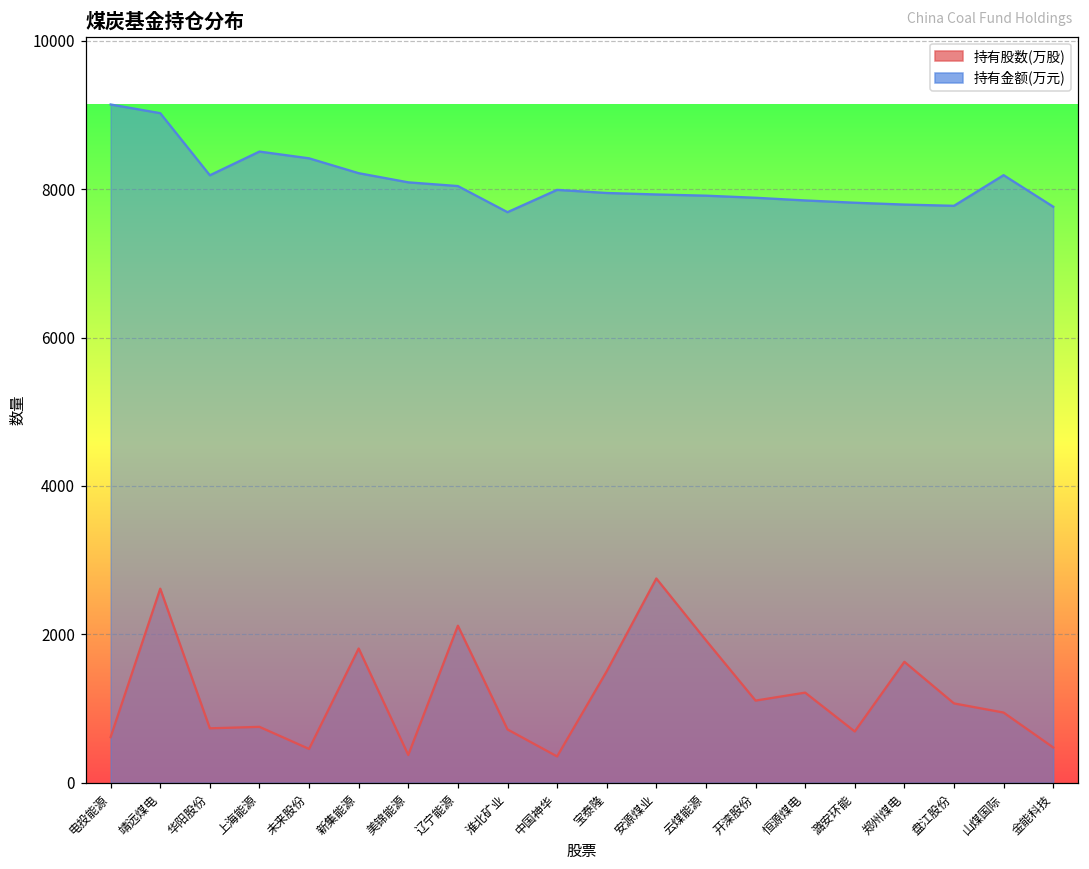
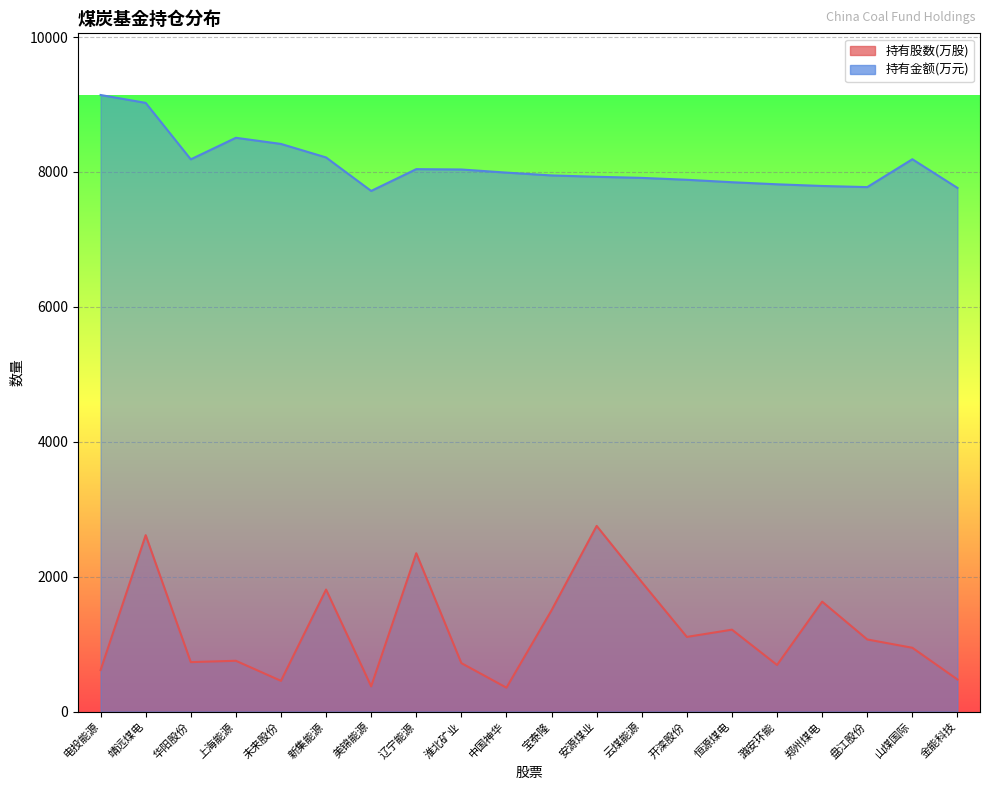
持有金额(万元), 美锦能源: 8100 -> 7700
持有股数(万股), 辽宁能源: 2100 -> 2300
持有金额(万元), 淮北矿业: 7700 -> 8000
